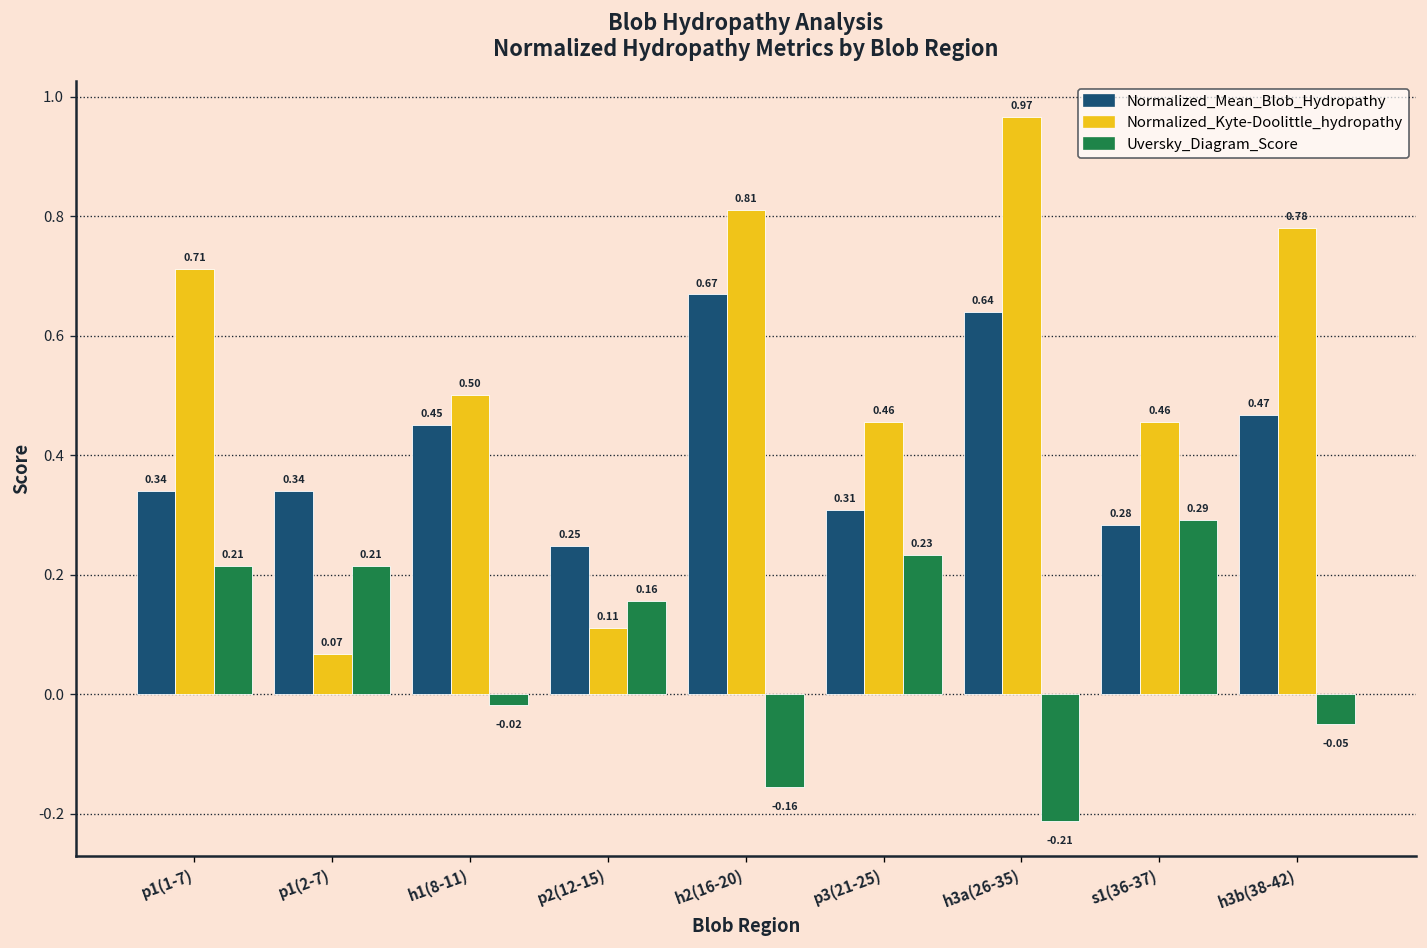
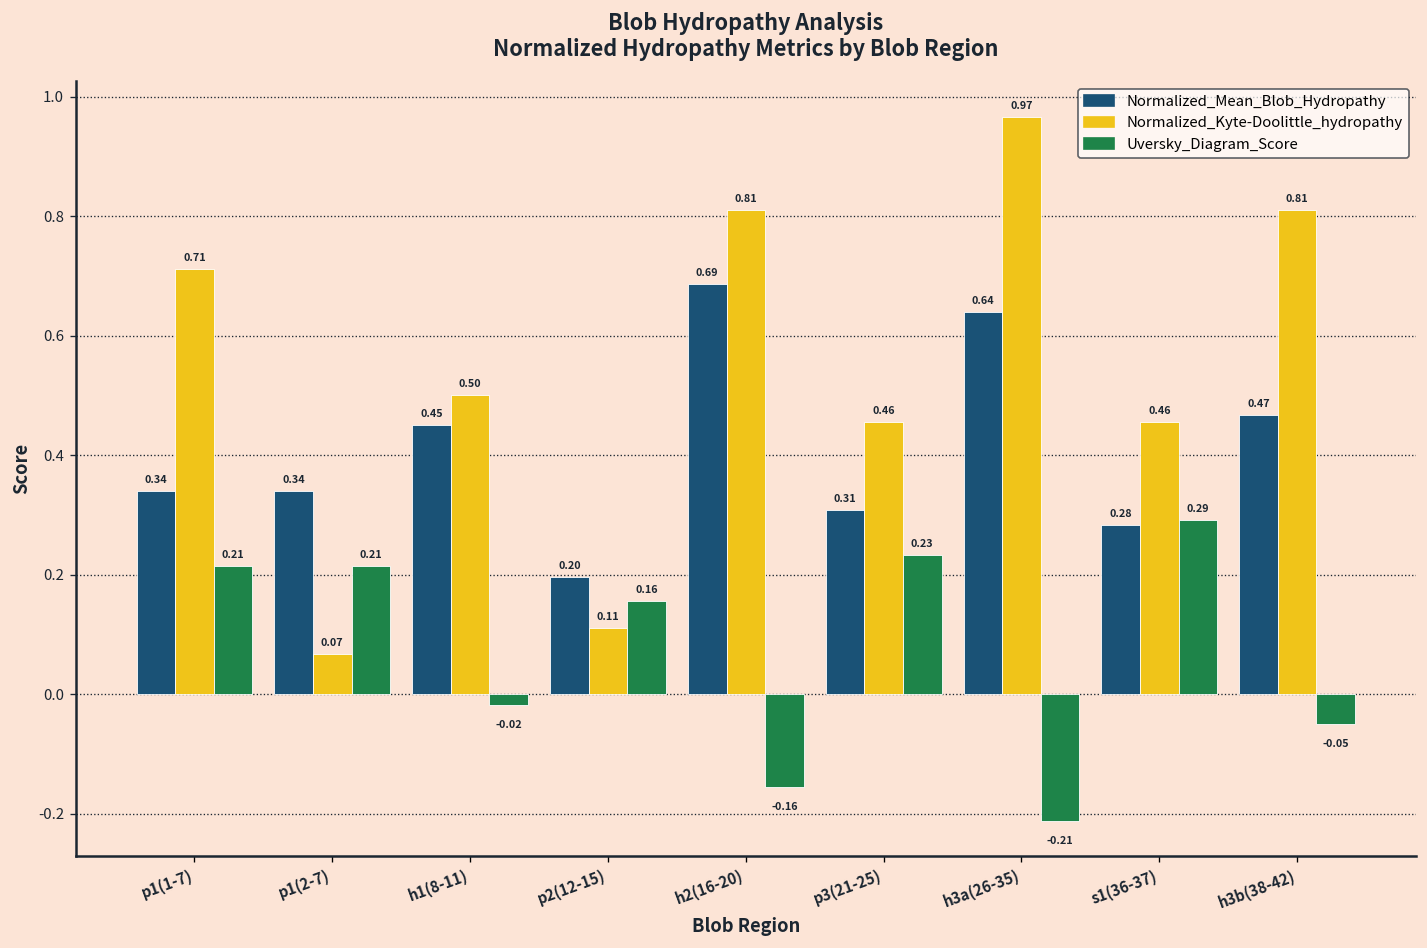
Normalized_Mean_Blob_Hydropathy, p2(12-15): 0.25 -> 0.20
Normalized_Mean_Blob_Hydropathy, h2(16-20): 0.67 -> 0.69
Normalized_Kyte-Doolittle_hydropathy, h3b(38-42): 0.78 -> 0.81
